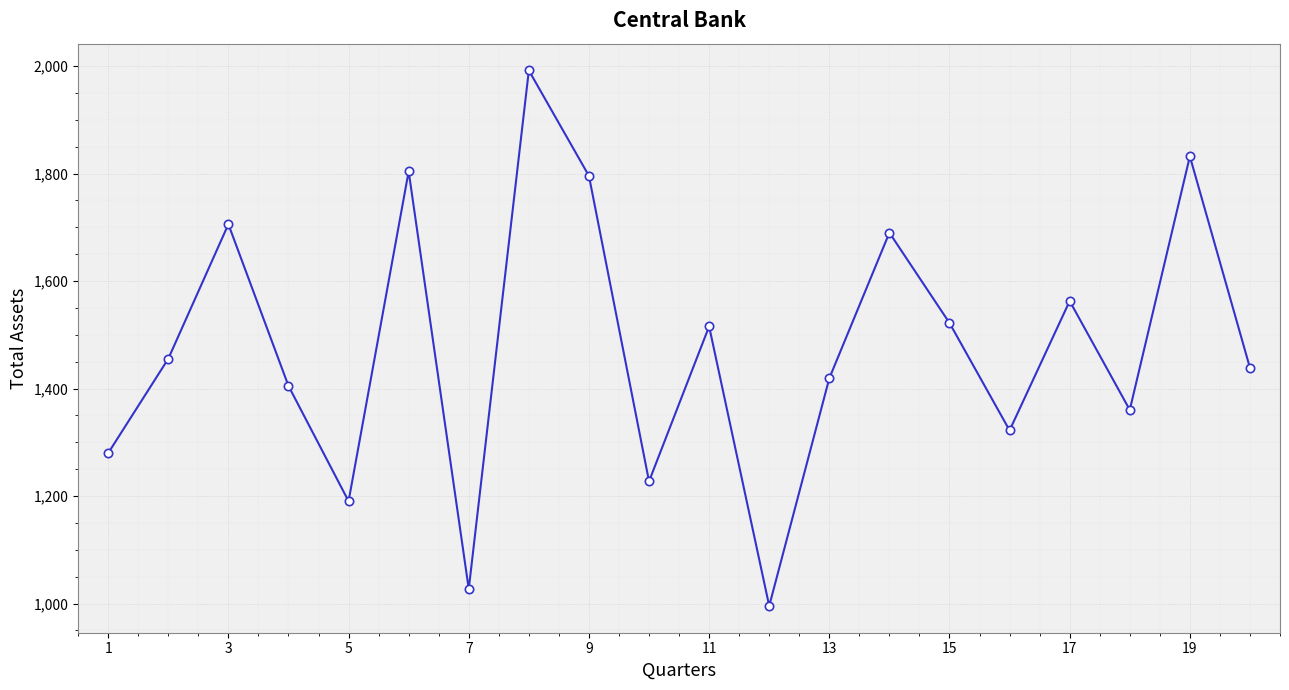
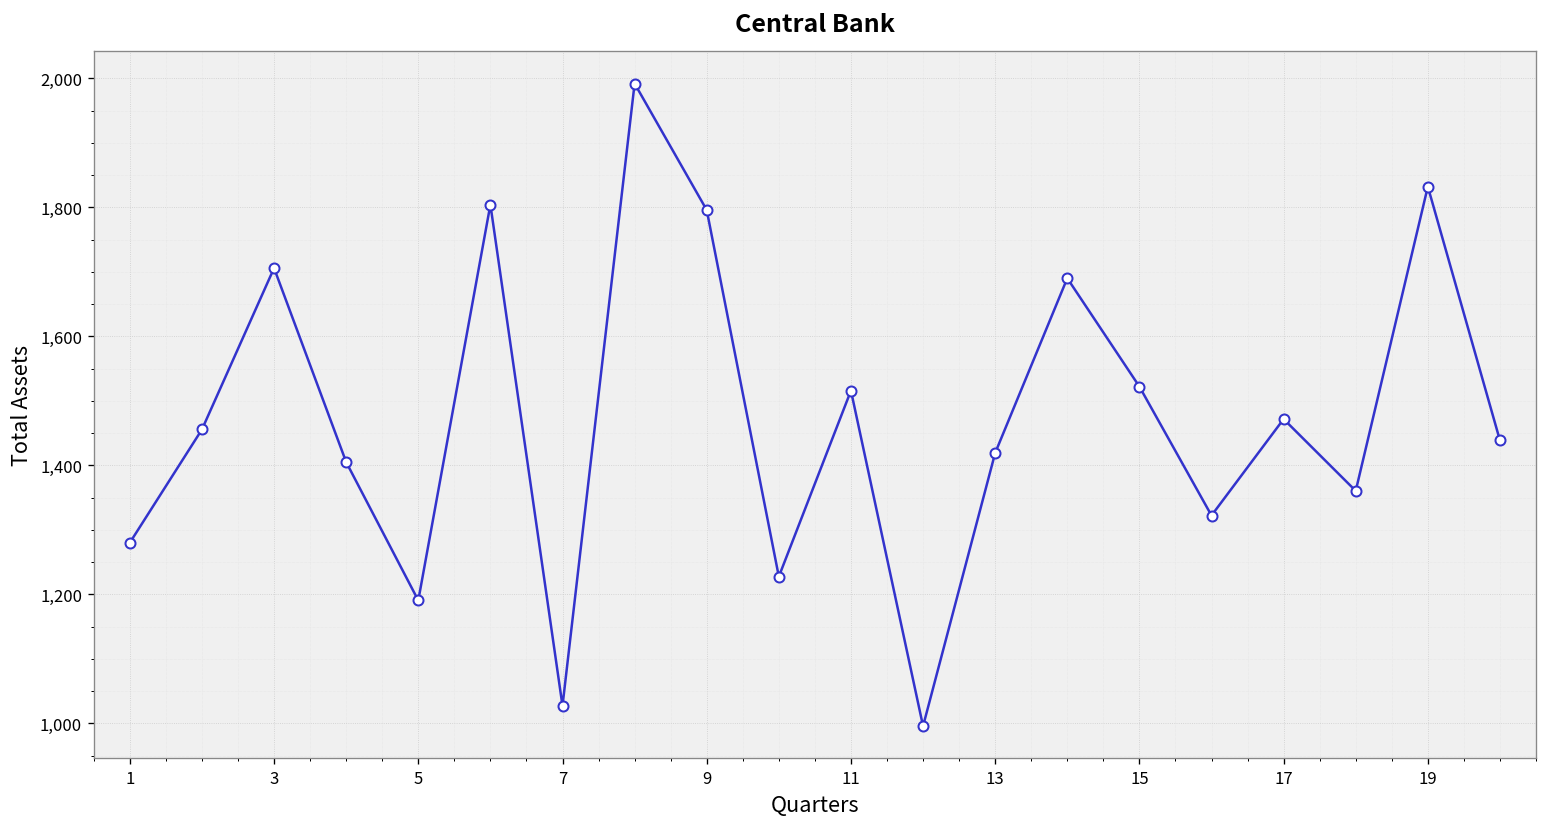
17: 1,560 -> 1,470
